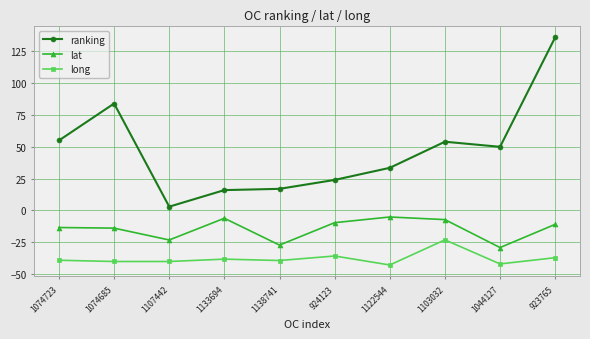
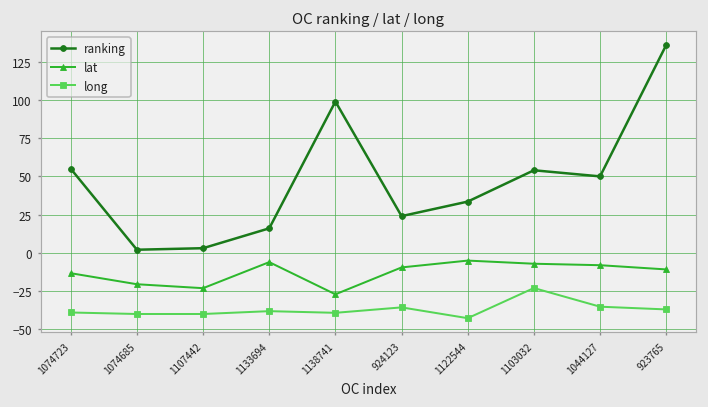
ranking, 1074685: 84 -> 2
lat, 1074685: -14 -> -21
ranking, 1138741: 17 -> 99
lat, 1044127: -29 -> -8
long, 1044127: -42 -> -35
